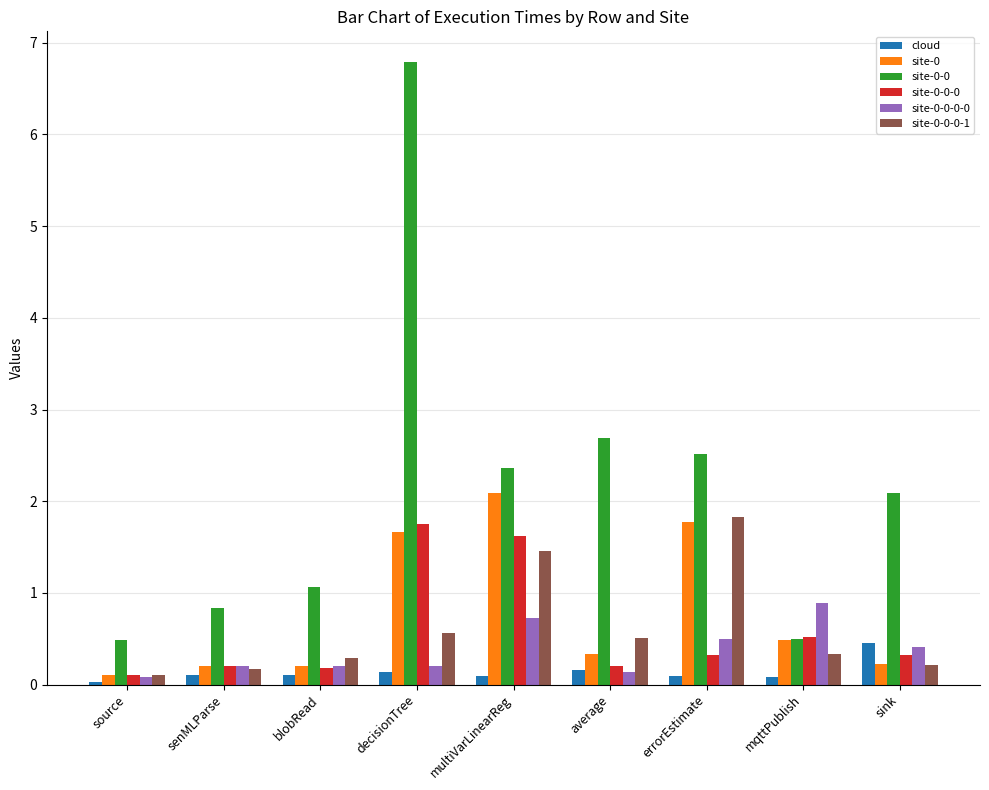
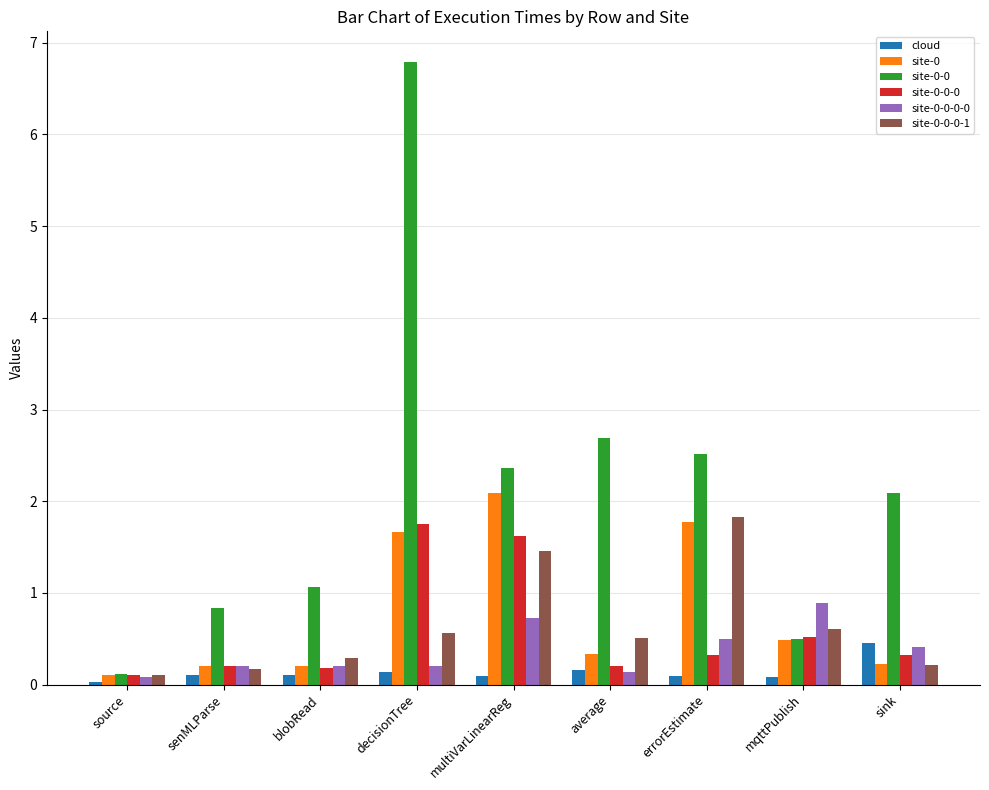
site-0-0, source: 0.5 -> 0.1
site-0-0-0-1, mqttPublish: 0.3 -> 0.6
